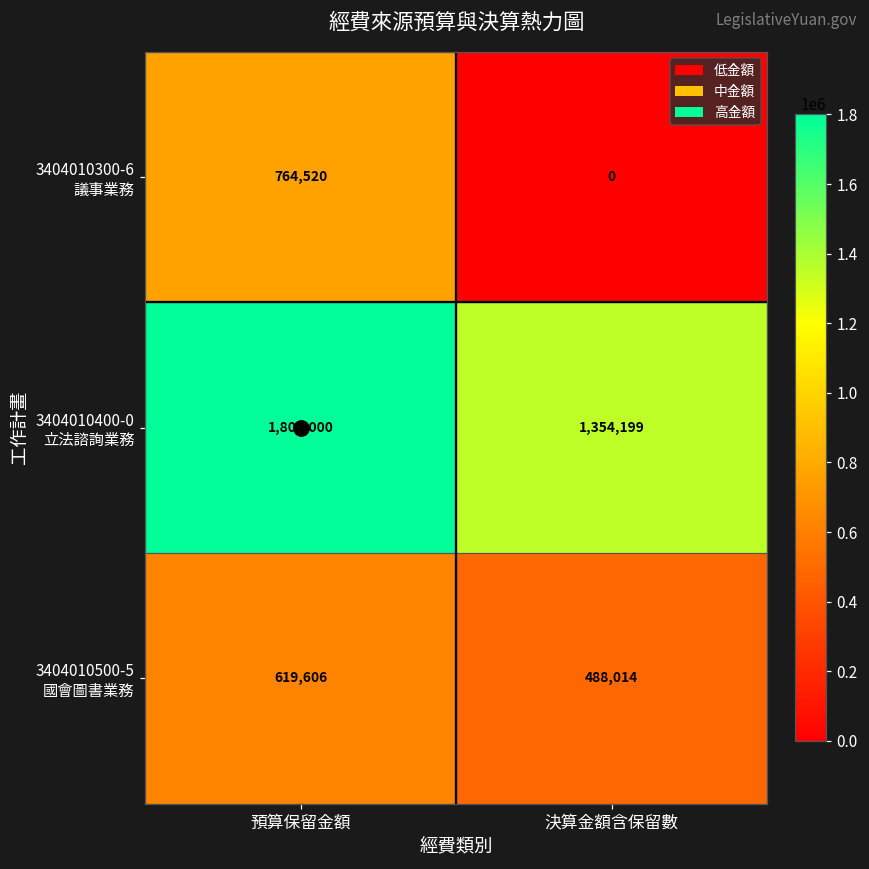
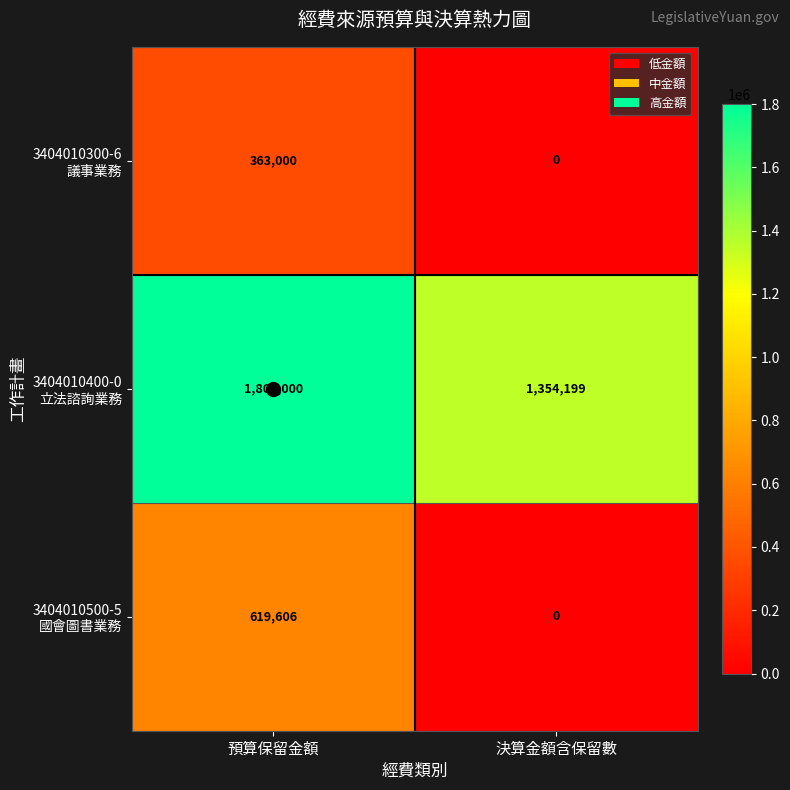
3404010300-6 議事業務, 預算保留金額: 764,520 -> 363,000
3404010500-5 國會圖書業務, 決算金額含保留數: 488,014 -> 0
